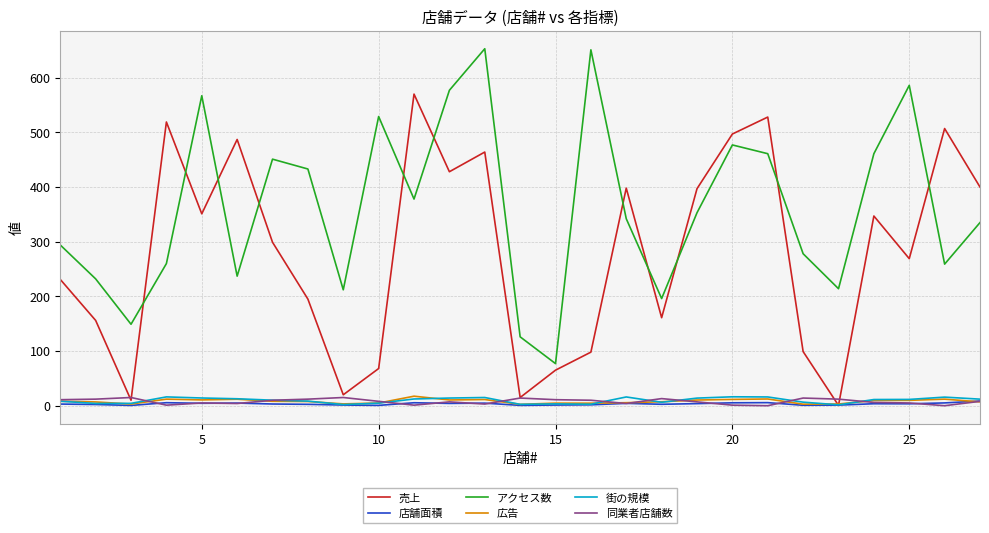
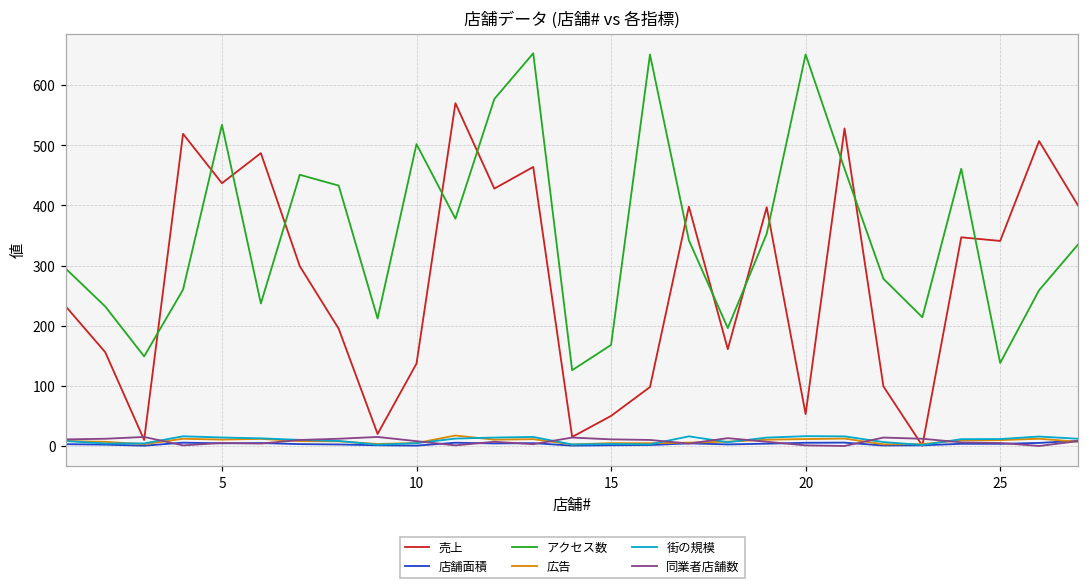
売上, 5: 350 -> 440
アクセス数, 5: 570 -> 530
売上, 10: 70 -> 140
アクセス数, 10: 530 -> 500
売上, 15: 70 -> 50
アクセス数, 15: 80 -> 170
売上, 20: 500 -> 50
アクセス数, 20: 480 -> 650
売上, 25: 270 -> 340
アクセス数, 25: 590 -> 140
